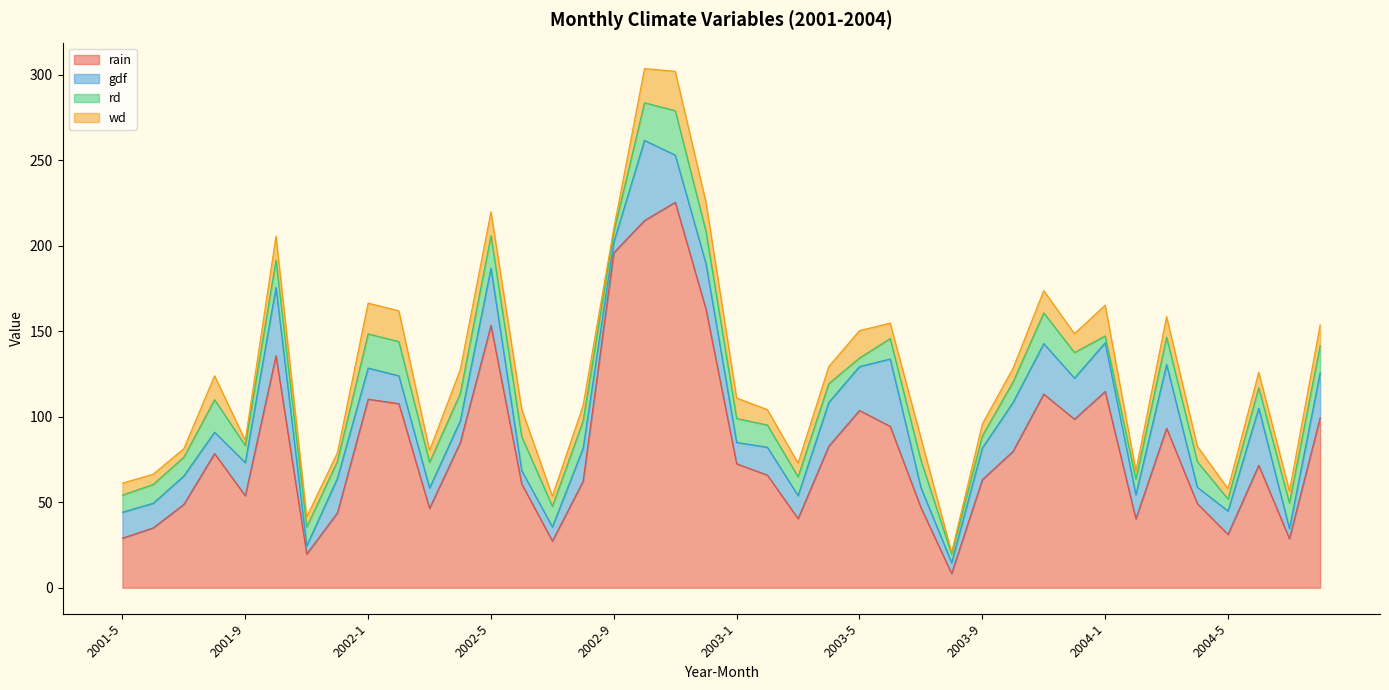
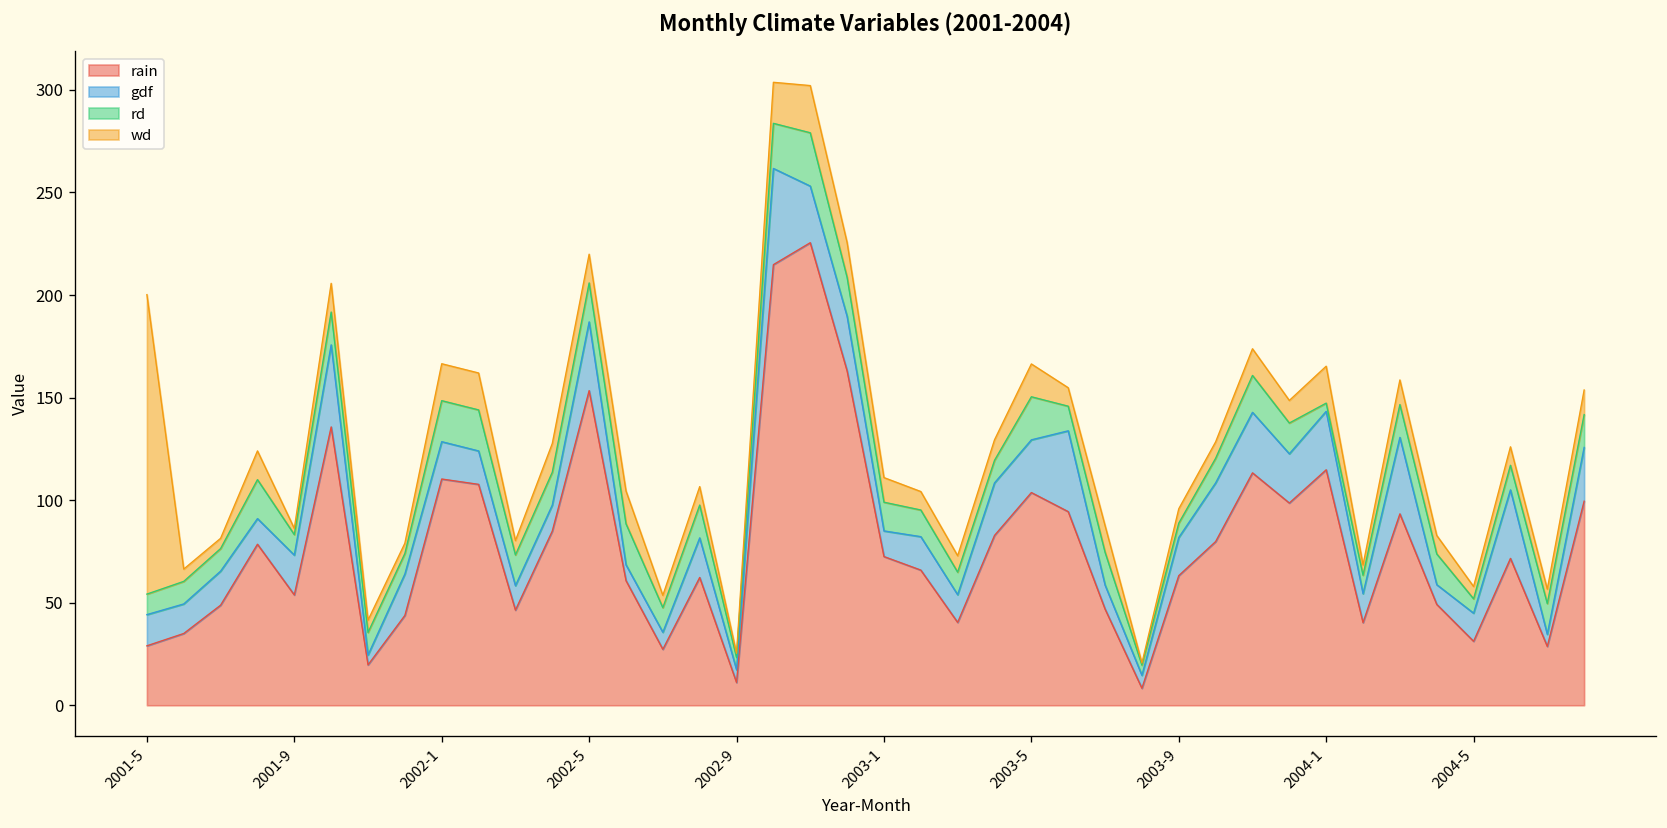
wd, 2001-5: 7 -> 146
rain, 2002-9: 196 -> 11
rd, 2003-5: 5 -> 21
